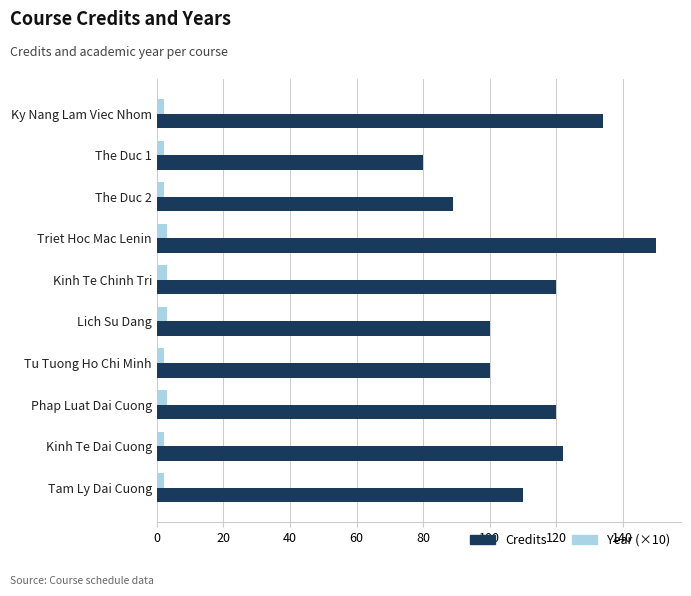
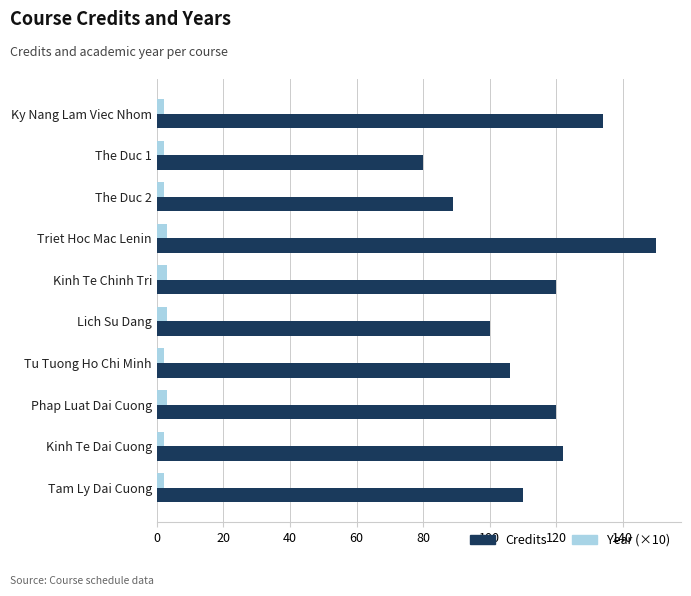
Credits, Tu Tuong Ho Chi Minh: 100 -> 106
